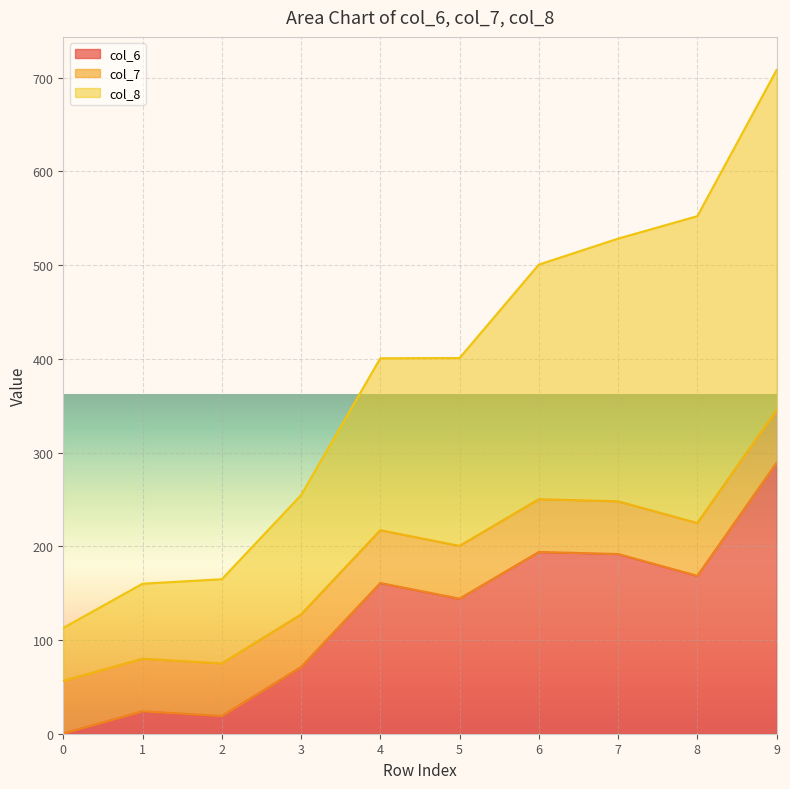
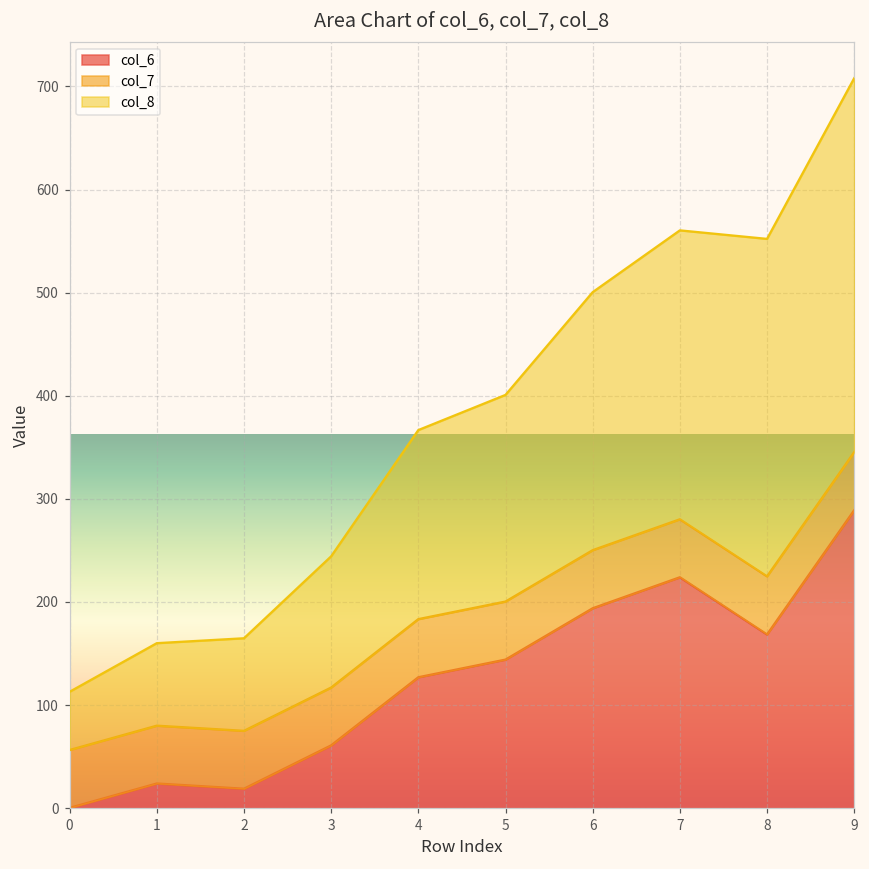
col_6, 3: 70 -> 60
col_6, 4: 160 -> 130
col_6, 7: 190 -> 220
